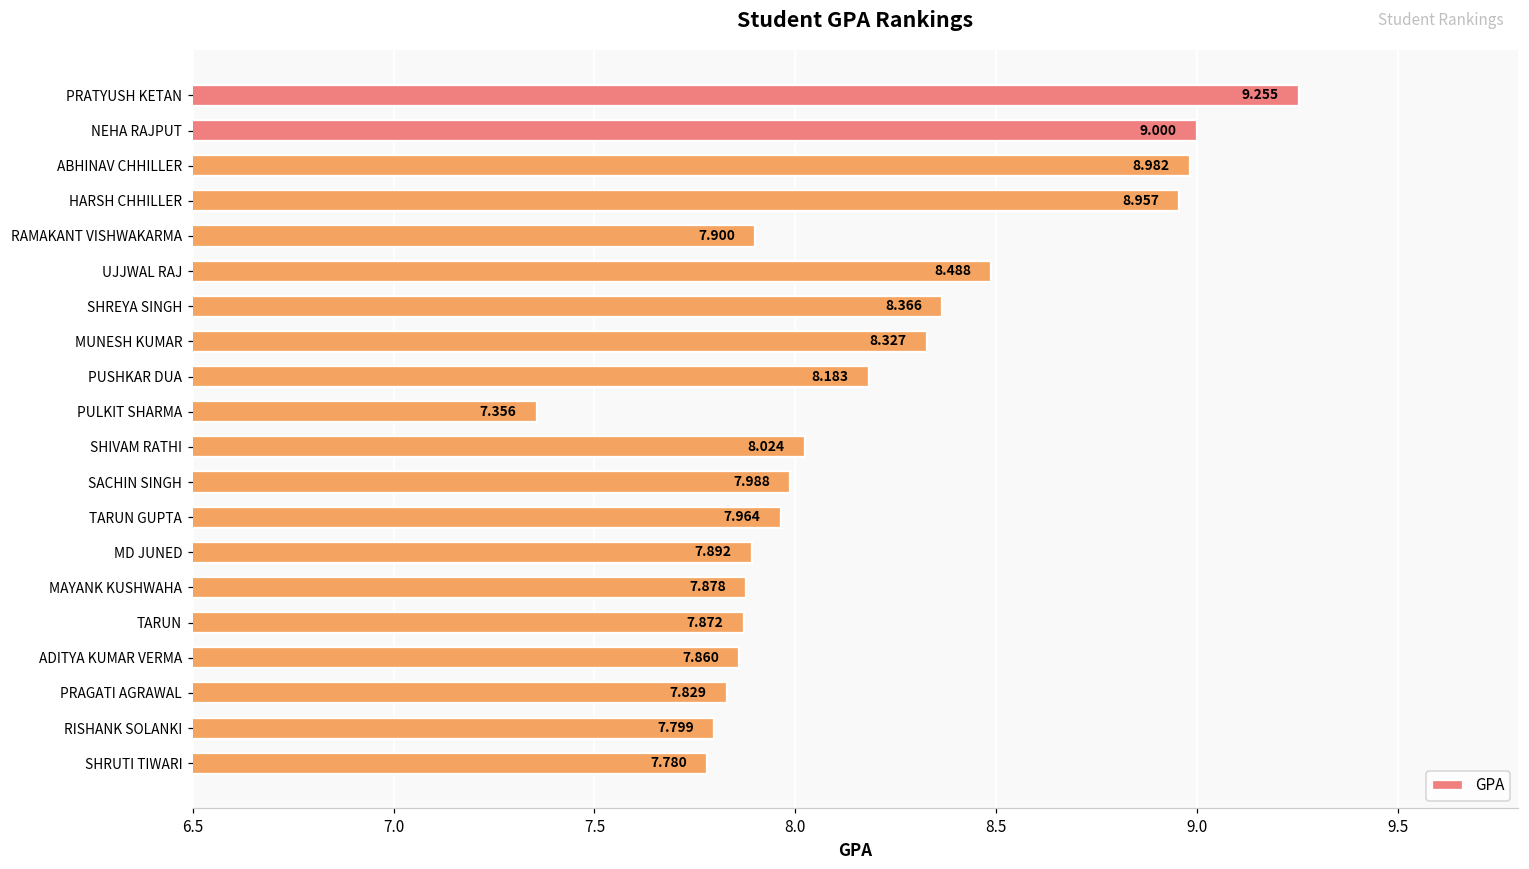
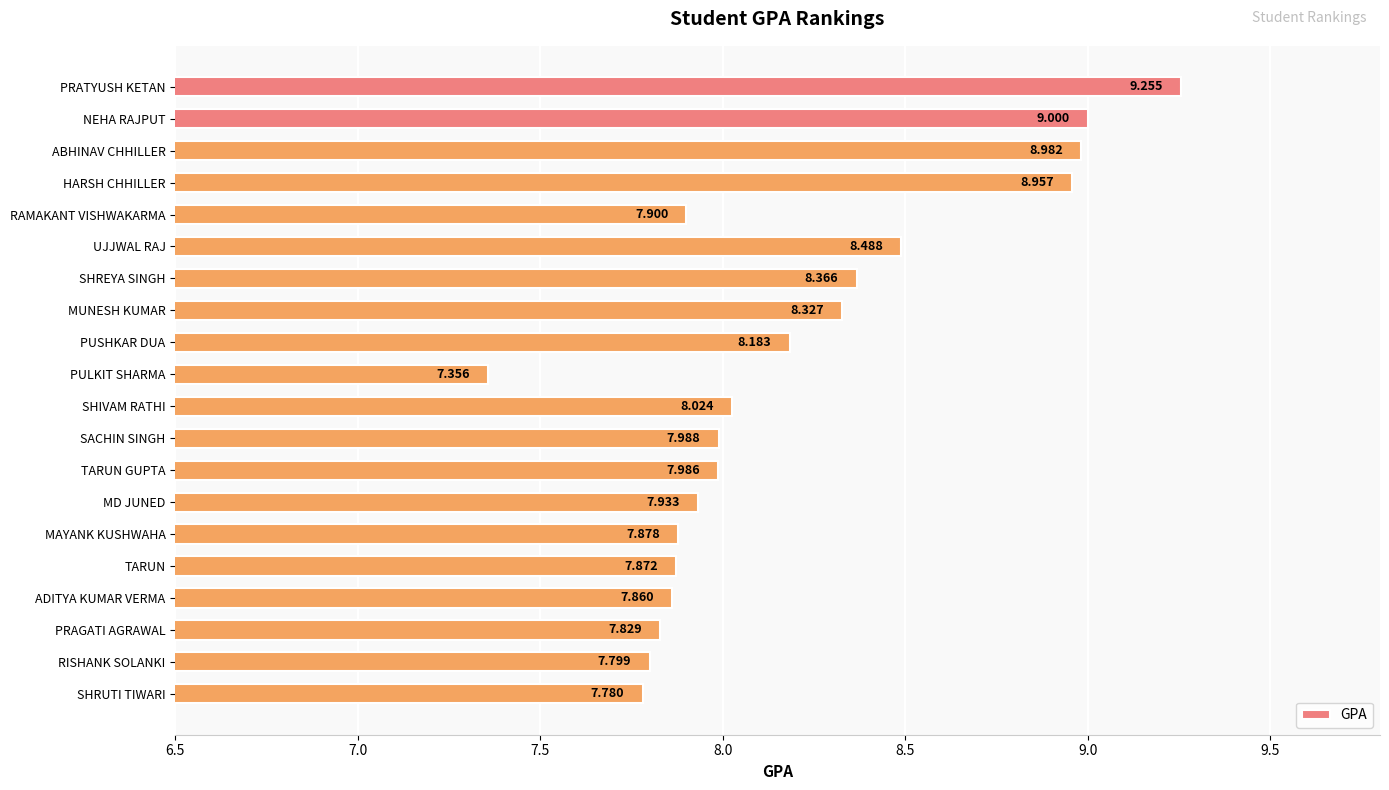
TARUN GUPTA: 7.964 -> 7.986
MD JUNED: 7.892 -> 7.933
